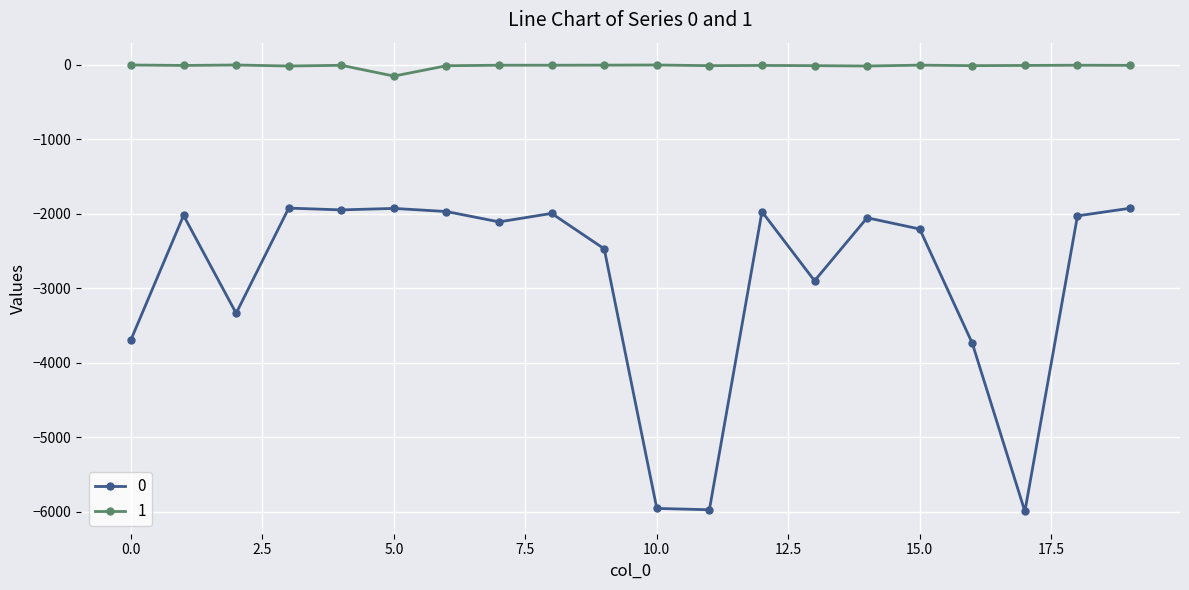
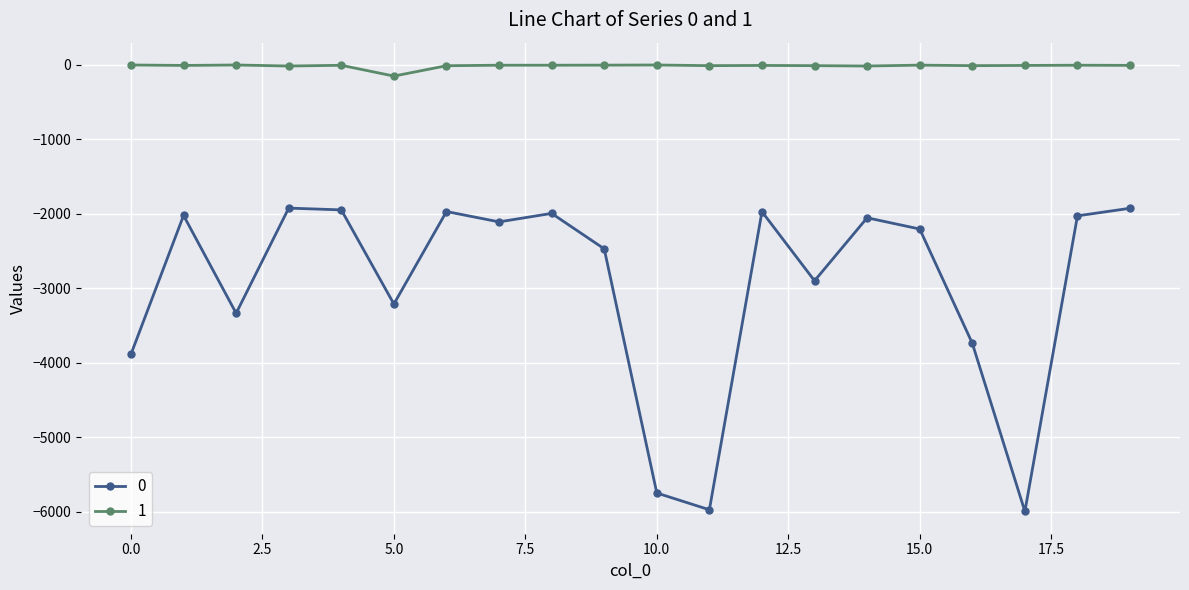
0, 0.0: -3700 -> -3900
0, 5.0: -1900 -> -3200
0, 10.0: -6000 -> -5700
